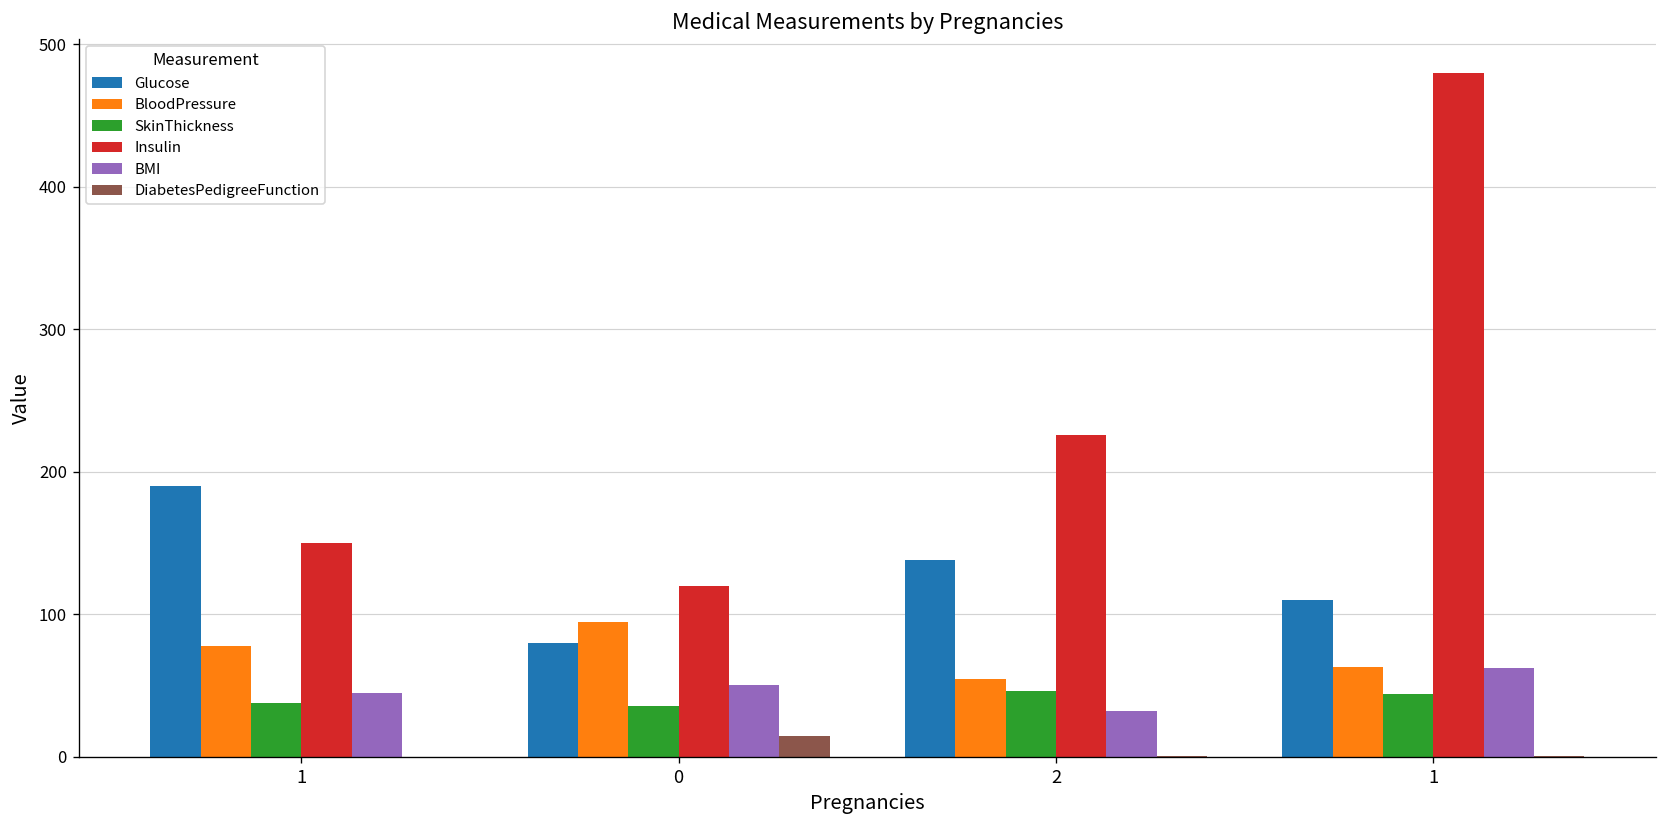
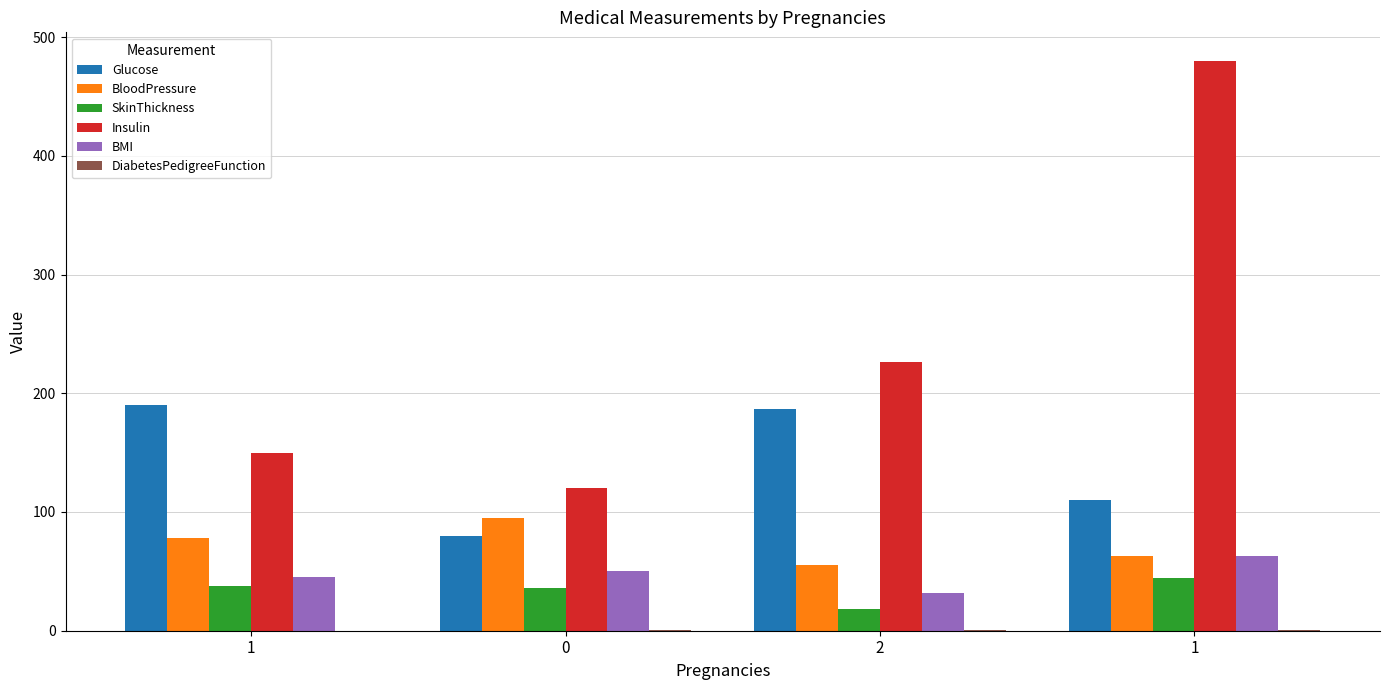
DiabetesPedigreeFunction, 0: 15 -> 0
Glucose, 2: 138 -> 187
SkinThickness, 2: 46 -> 18
